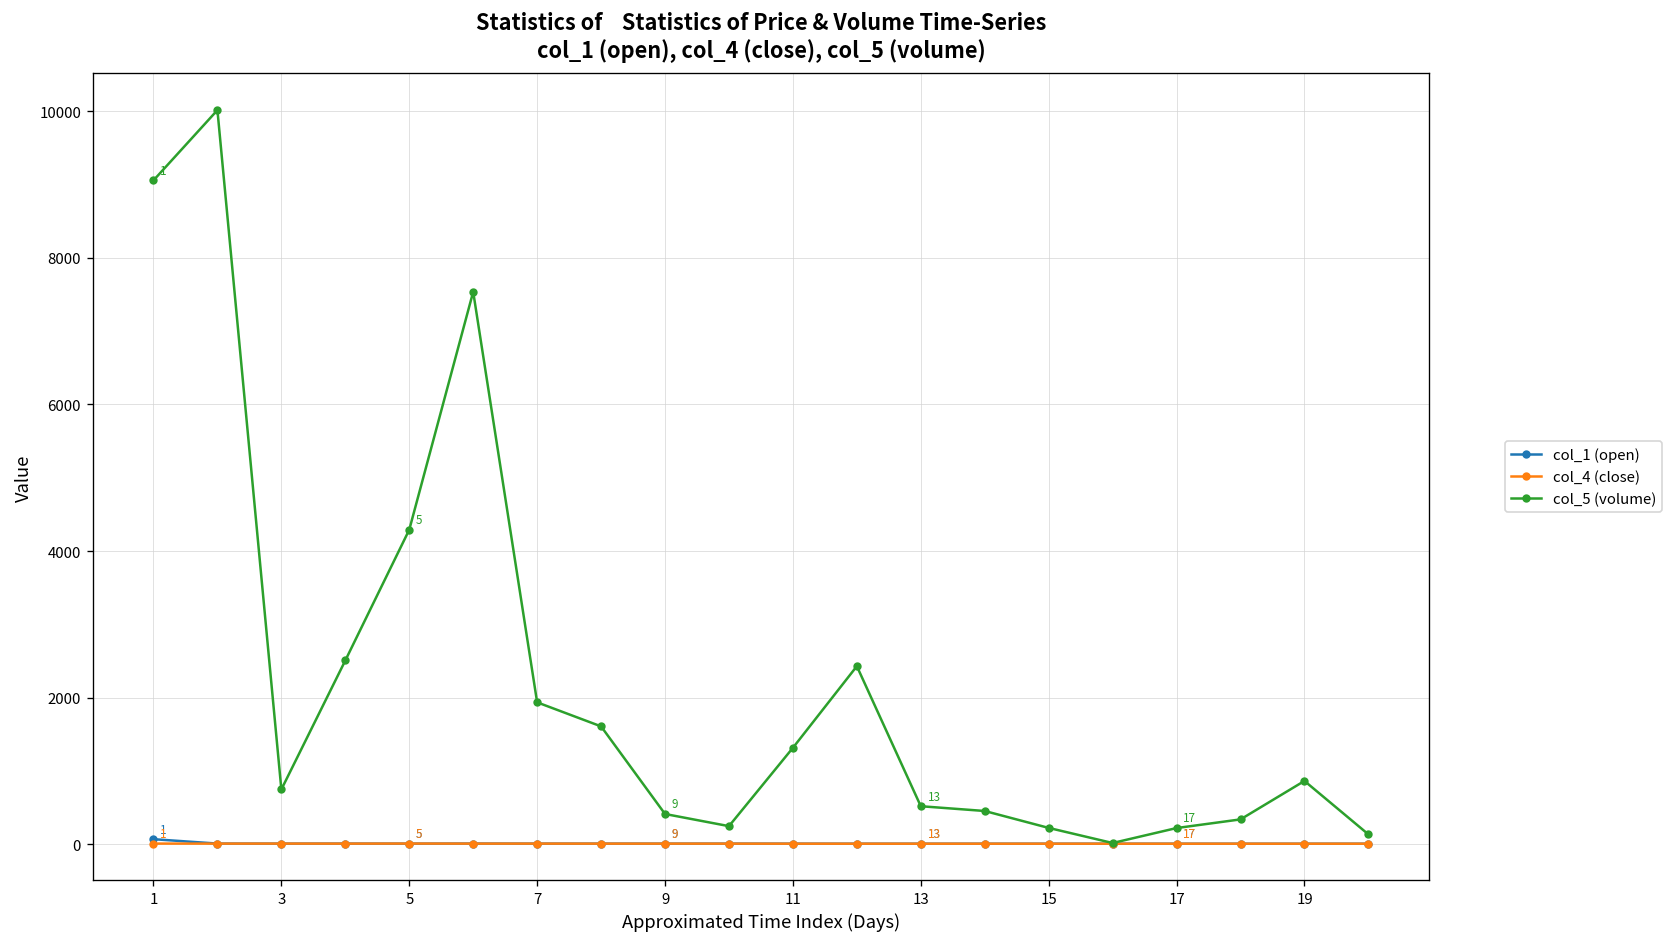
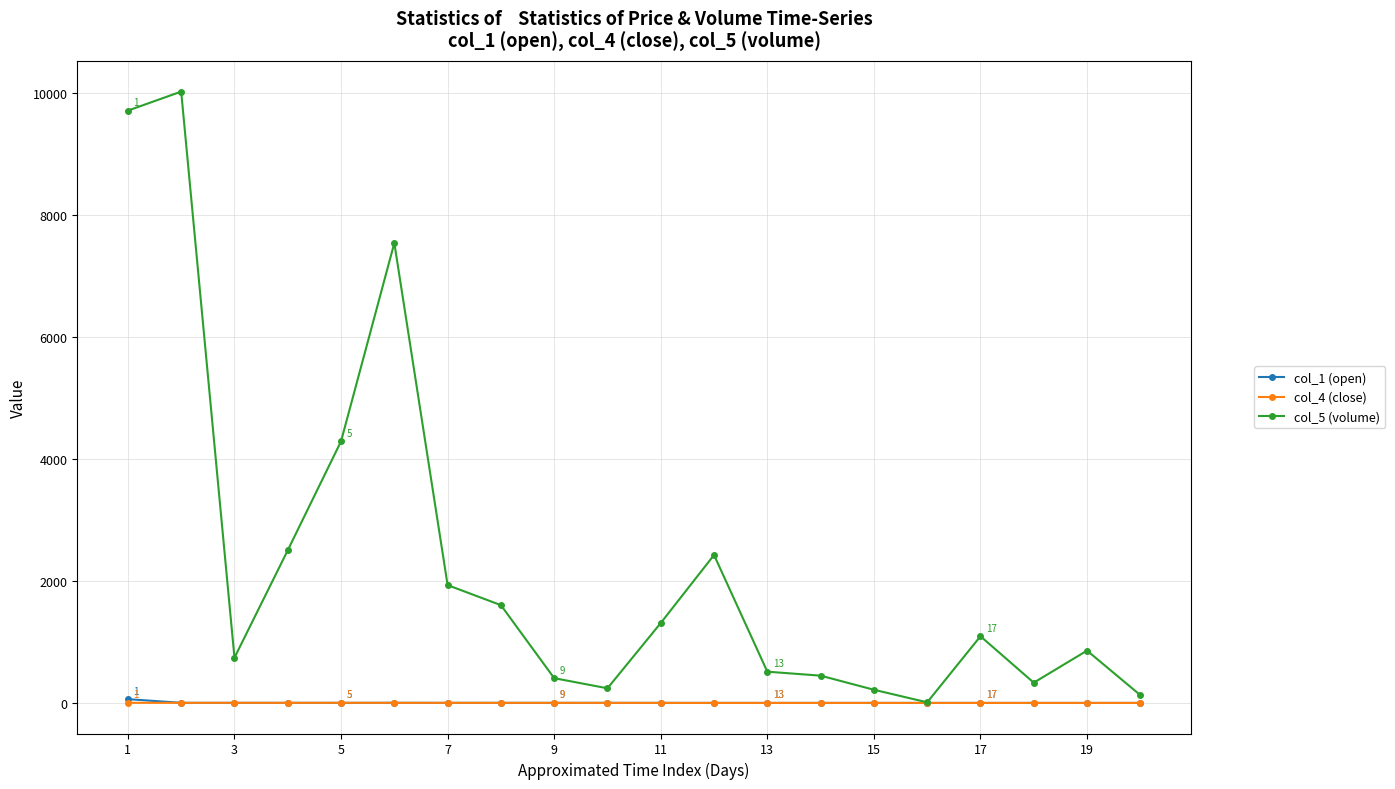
col_5 (volume), 1: 9100 -> 9700
col_5 (volume), 17: 200 -> 1100
